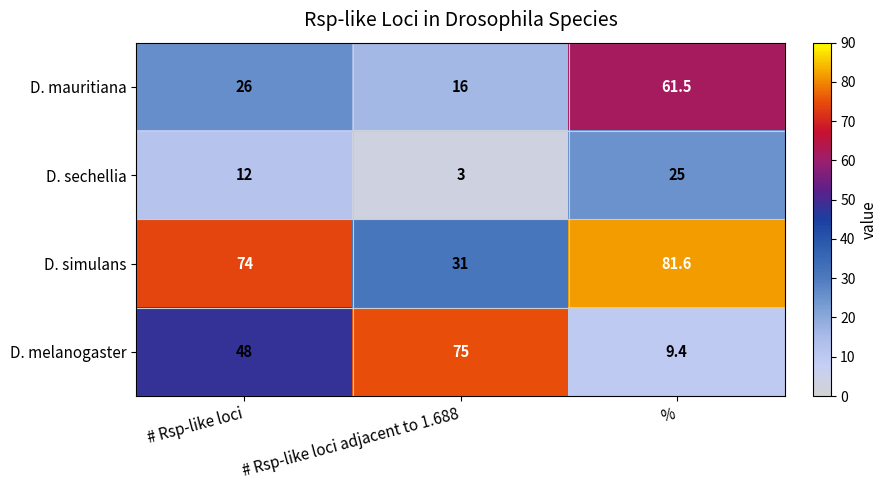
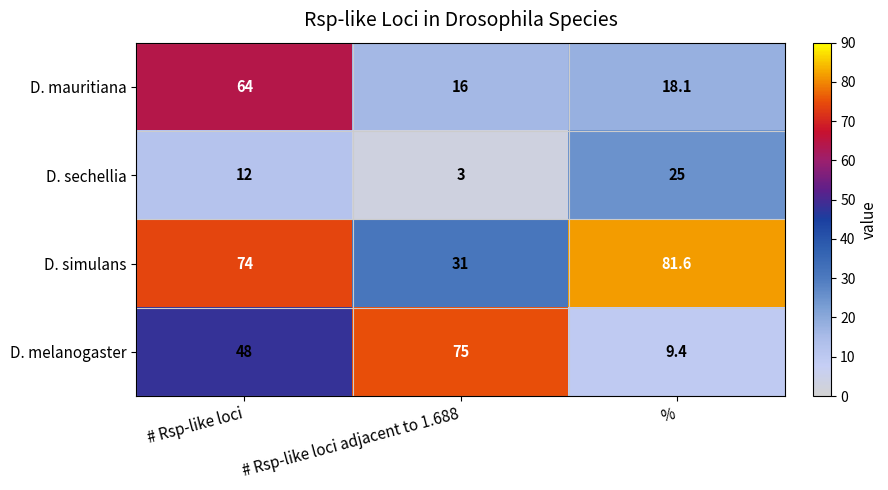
D. mauritiana, # Rsp-like loci: 26 -> 64
D. mauritiana, %: 61.5 -> 18.1
